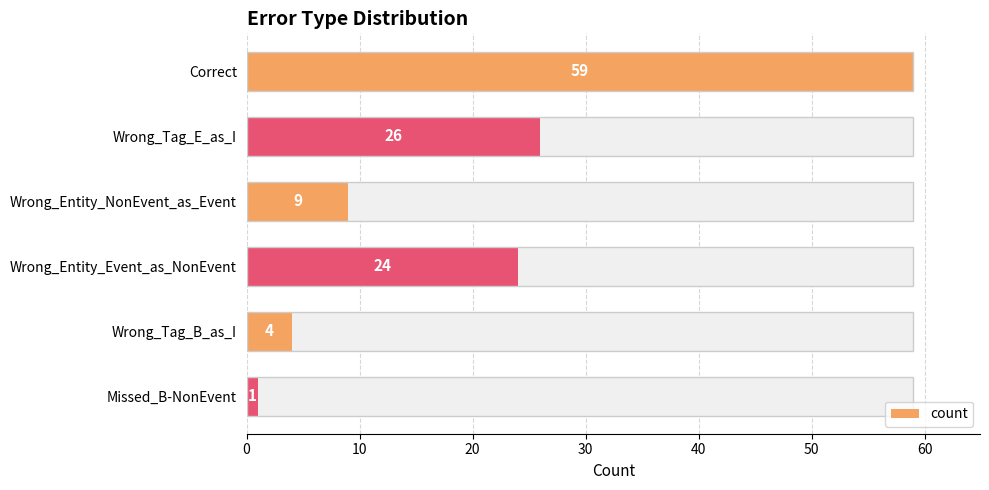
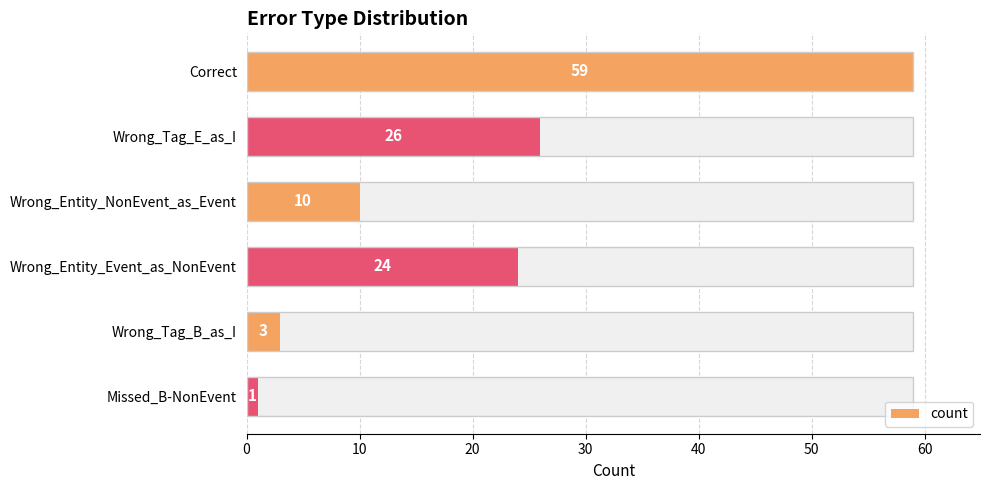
count, Wrong_Entity_NonEvent_as_Event: 9 -> 10
count, Wrong_Tag_B_as_I: 4 -> 3
